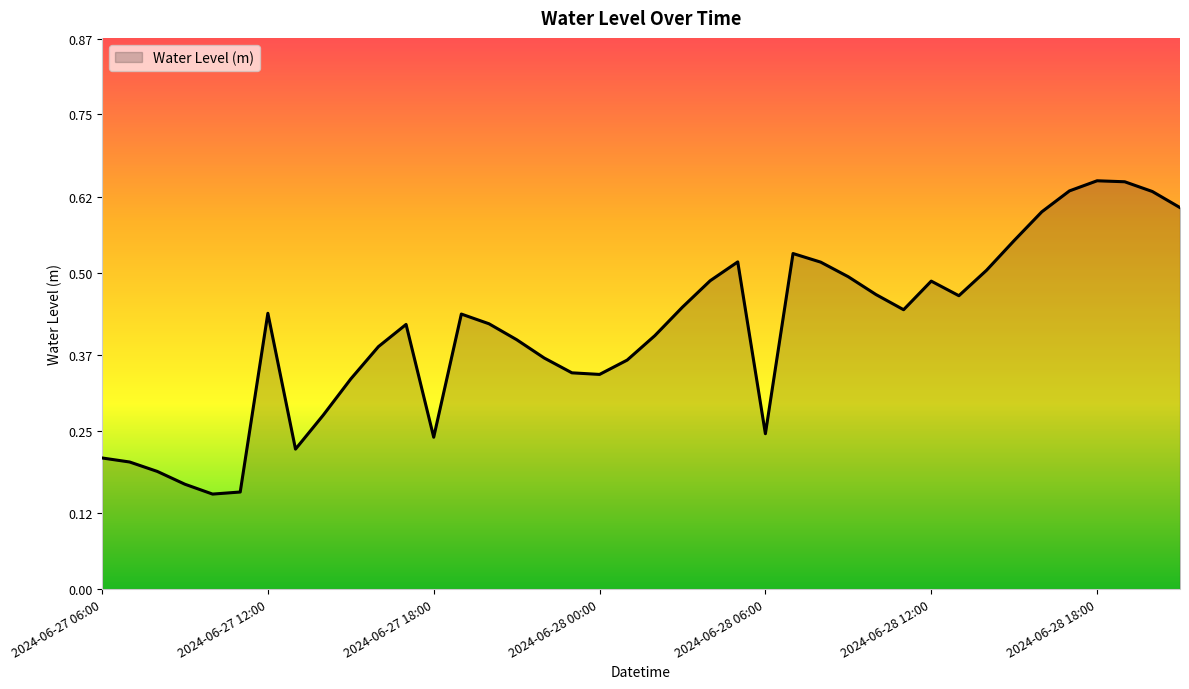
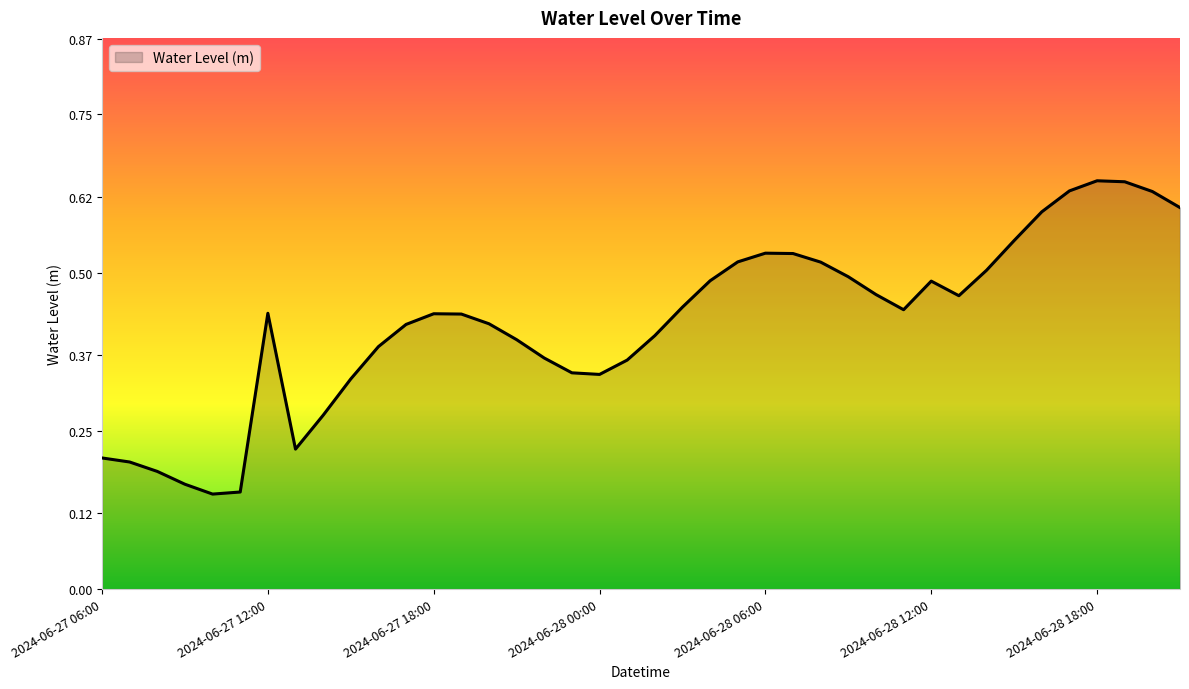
2024-06-27 18:00: 0.24 -> 0.44
2024-06-28 06:00: 0.25 -> 0.53
